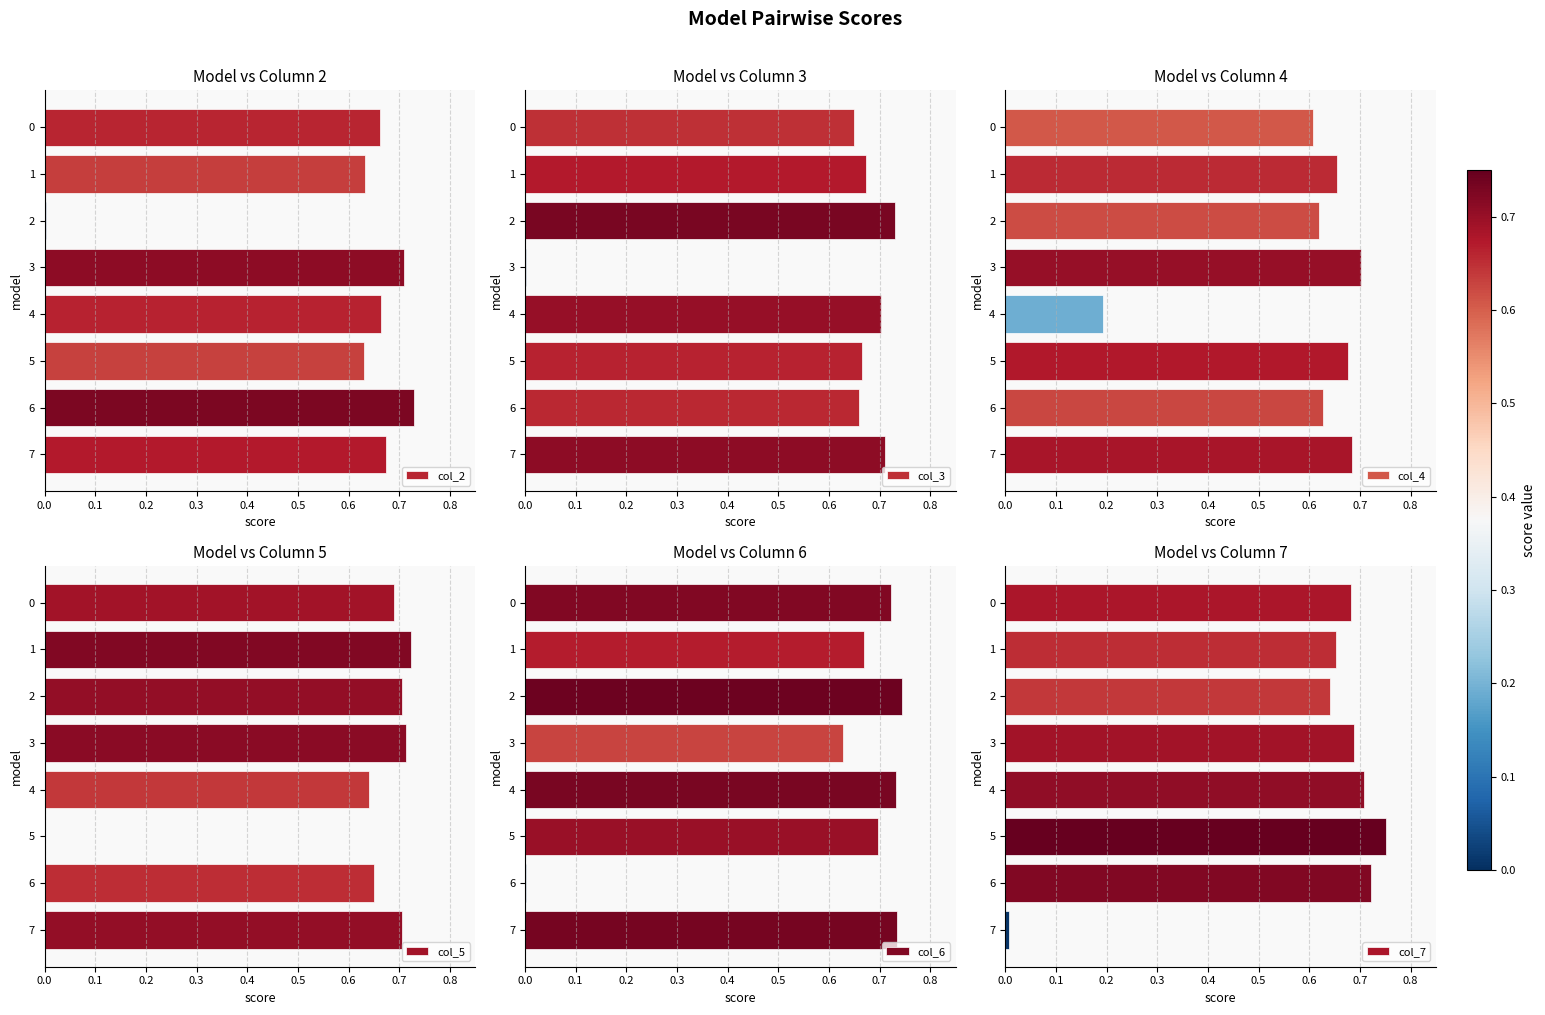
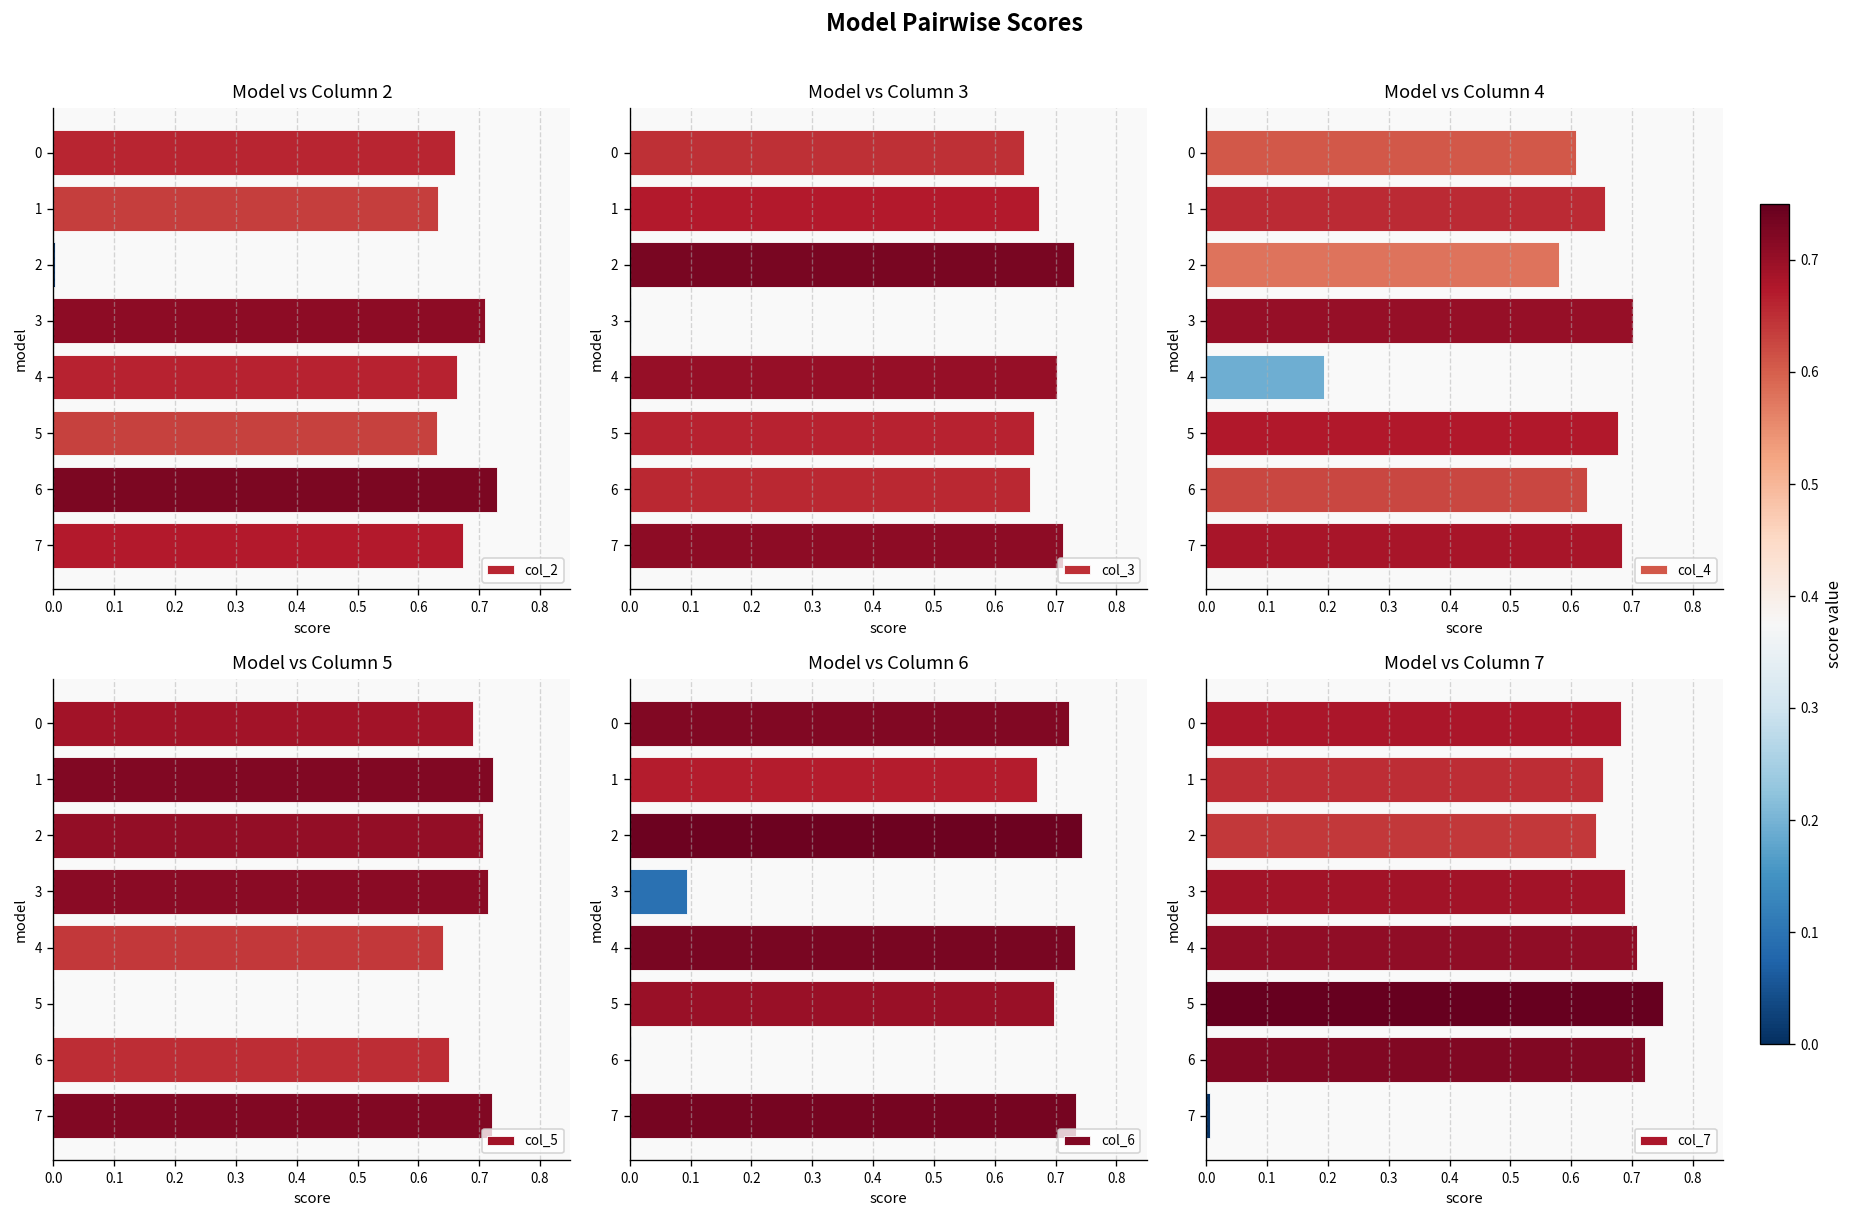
Model vs Column 4, 2: 0.62 -> 0.58
Model vs Column 5, 7: 0.71 -> 0.72
Model vs Column 6, 3: 0.63 -> 0.09
